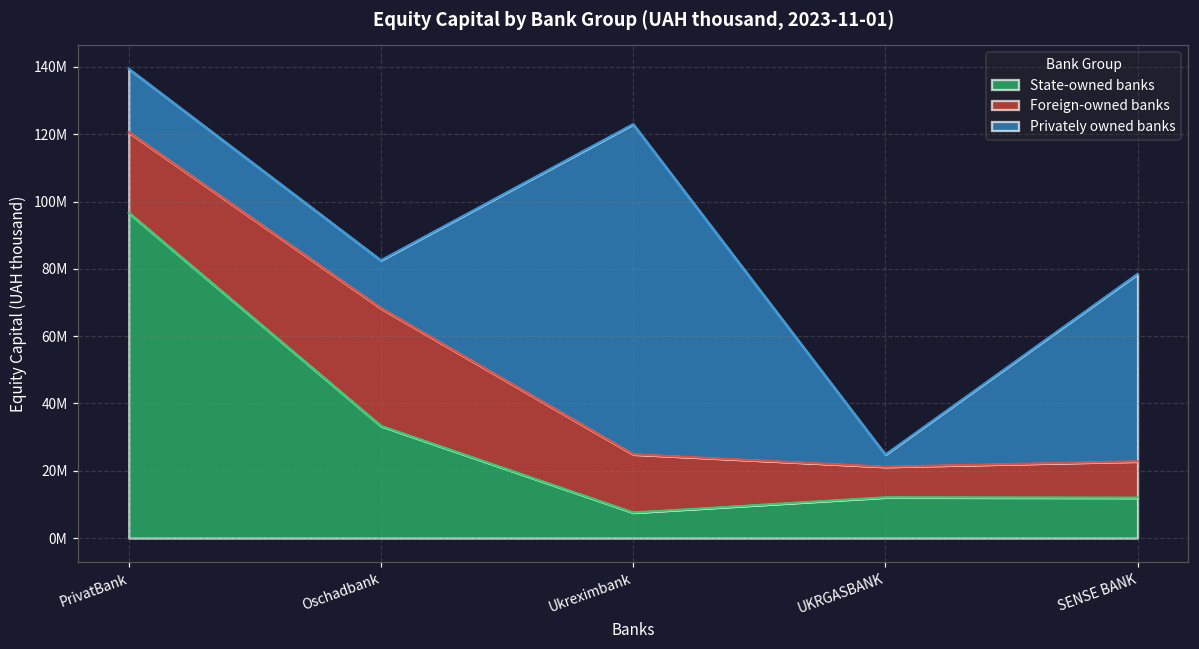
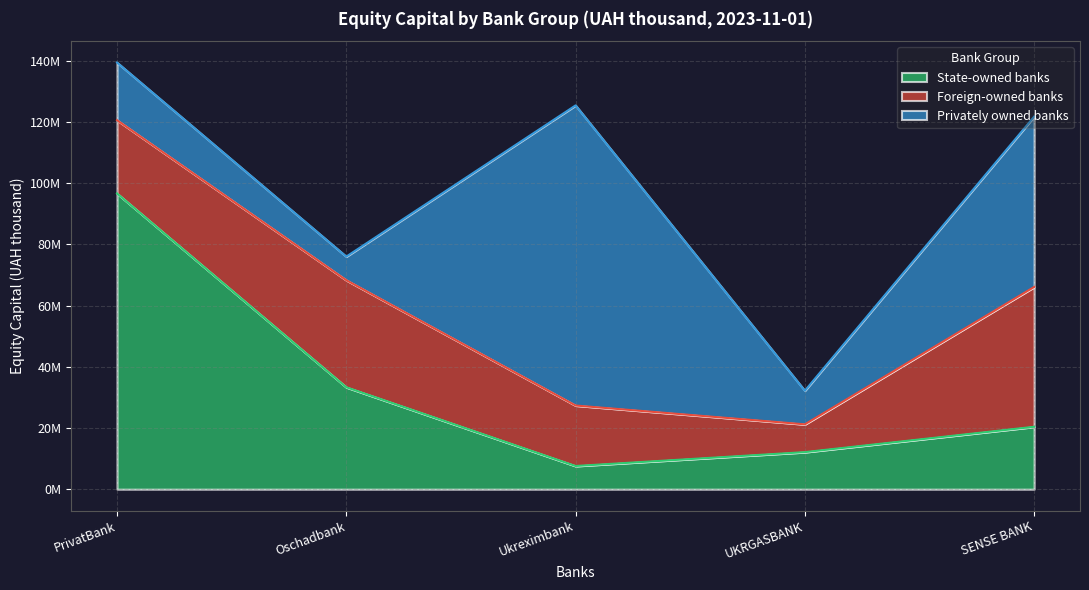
Privately owned banks, Oschadbank: 14000000 -> 8000000
Foreign-owned banks, Ukreximbank: 17000000 -> 20000000
Privately owned banks, UKRGASBANK: 4000000 -> 11000000
State-owned banks, SENSE BANK: 12000000 -> 20000000
Foreign-owned banks, SENSE BANK: 11000000 -> 46000000
